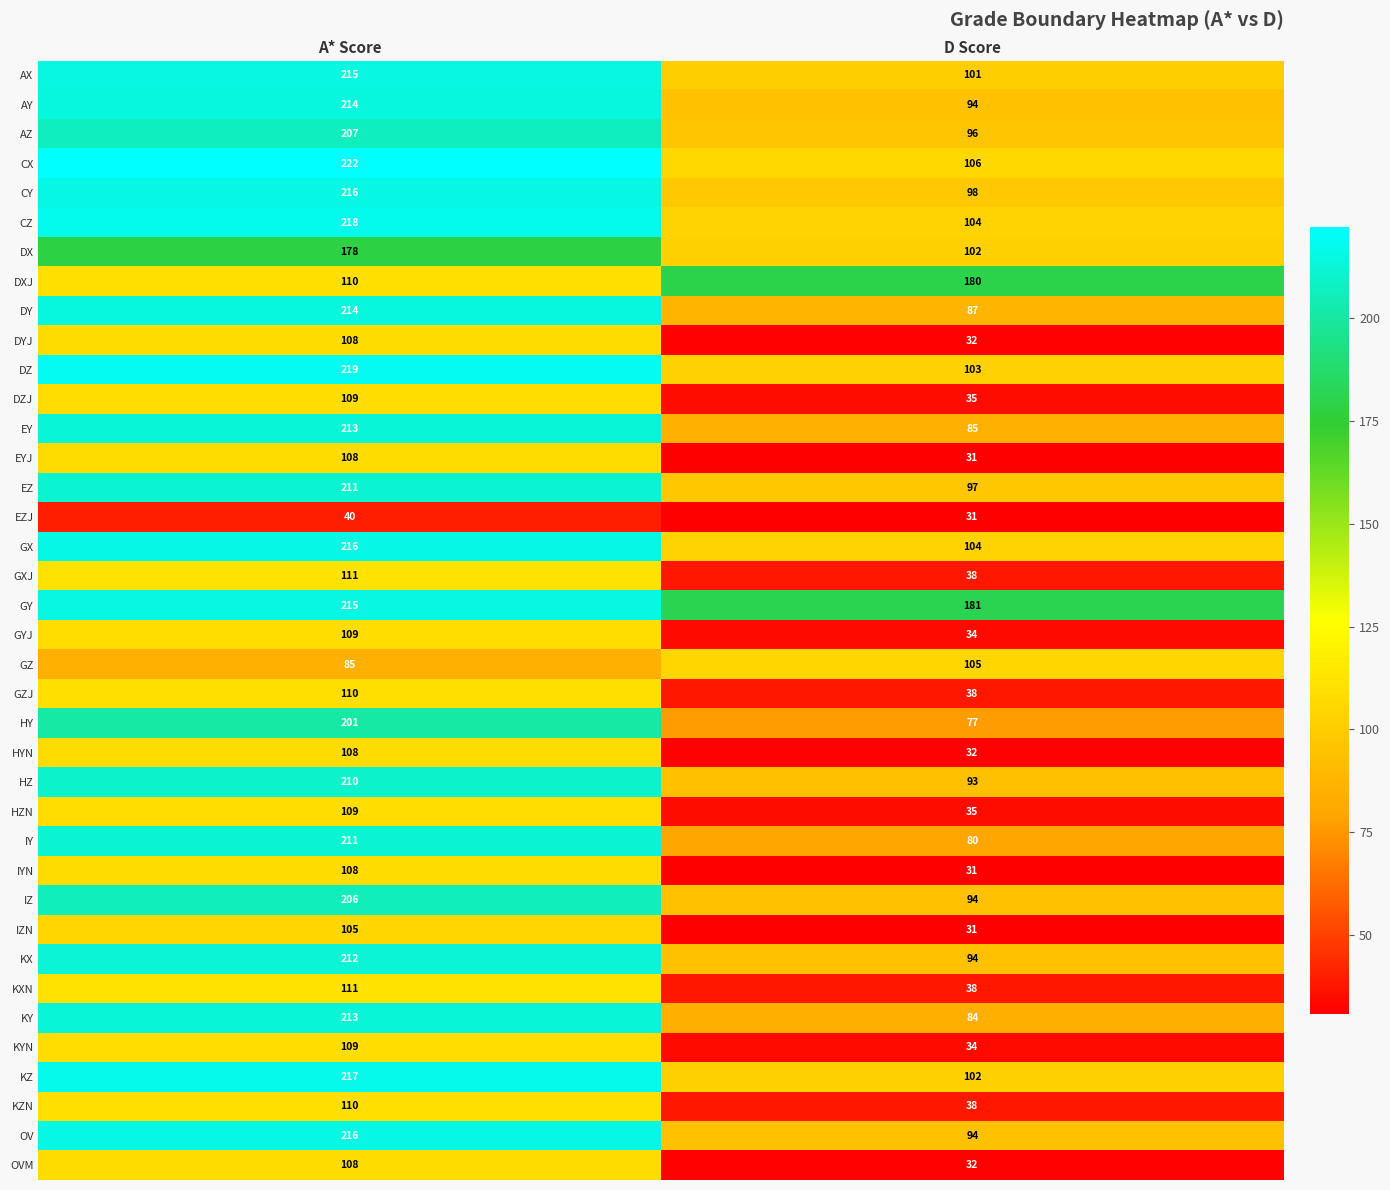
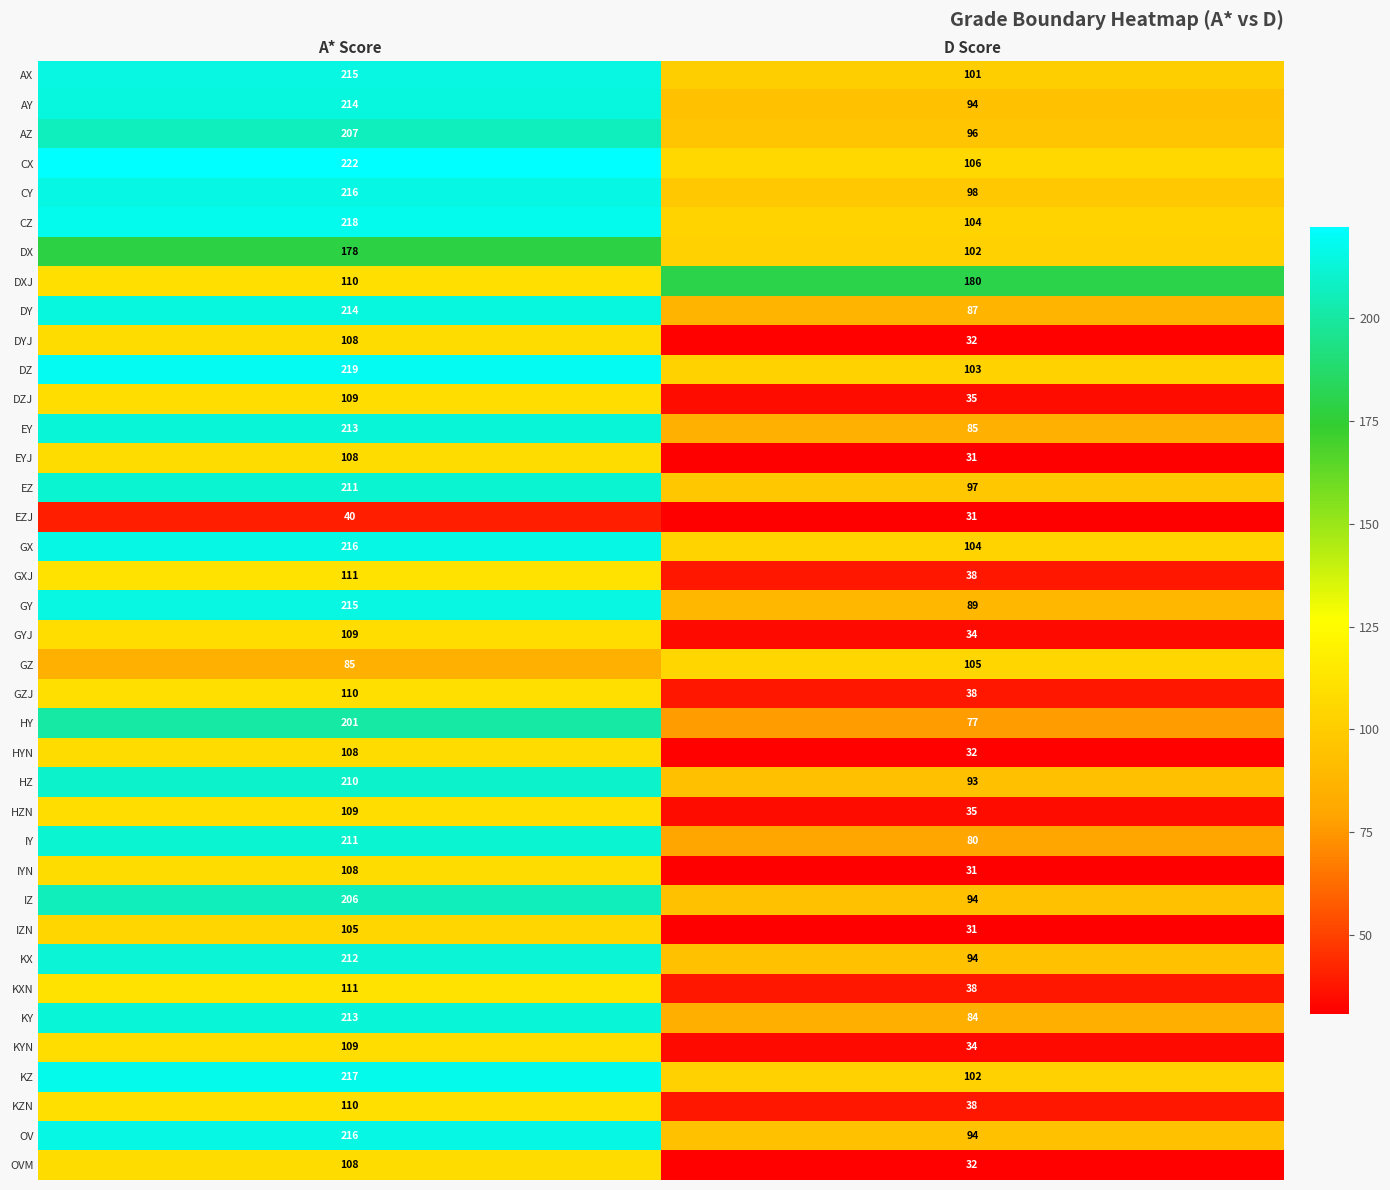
GY, D Score: 181 -> 89
